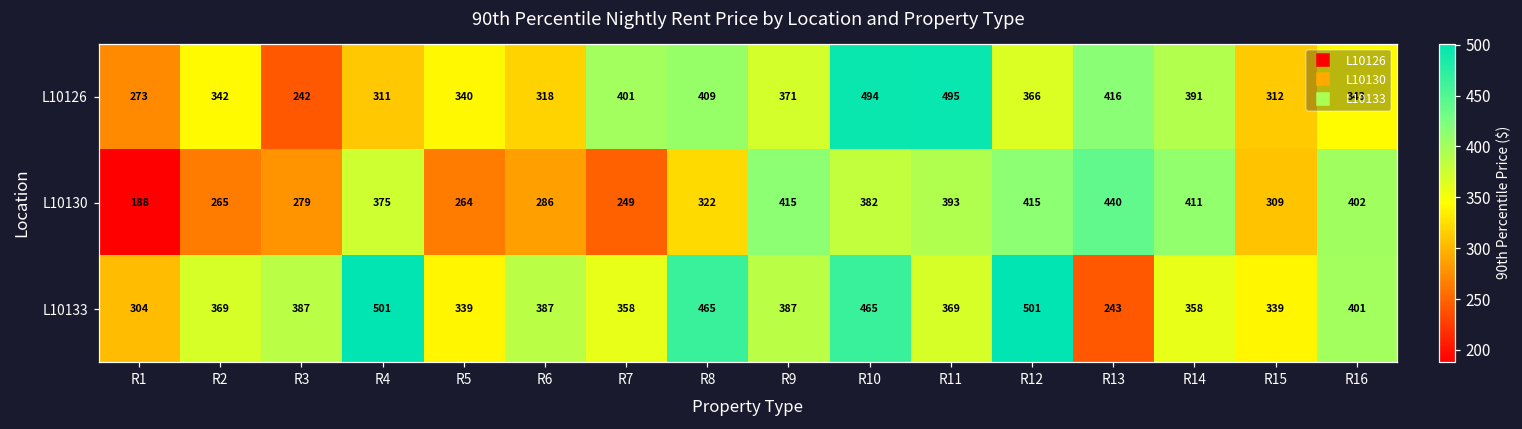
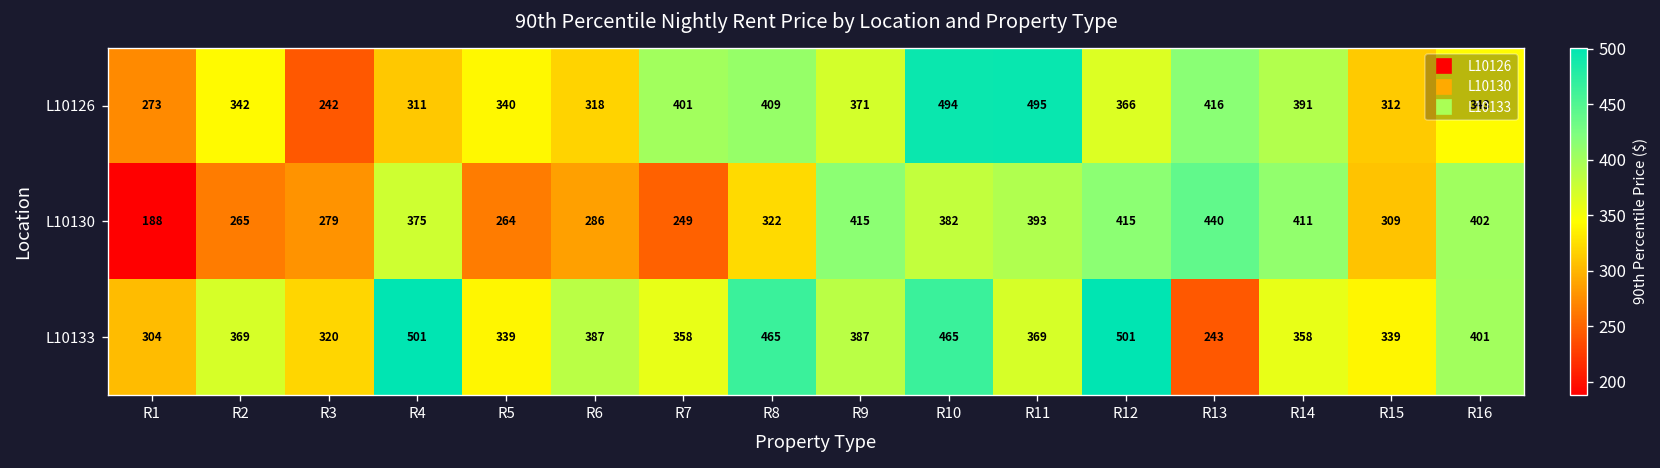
L10133, R3: 387 -> 320
